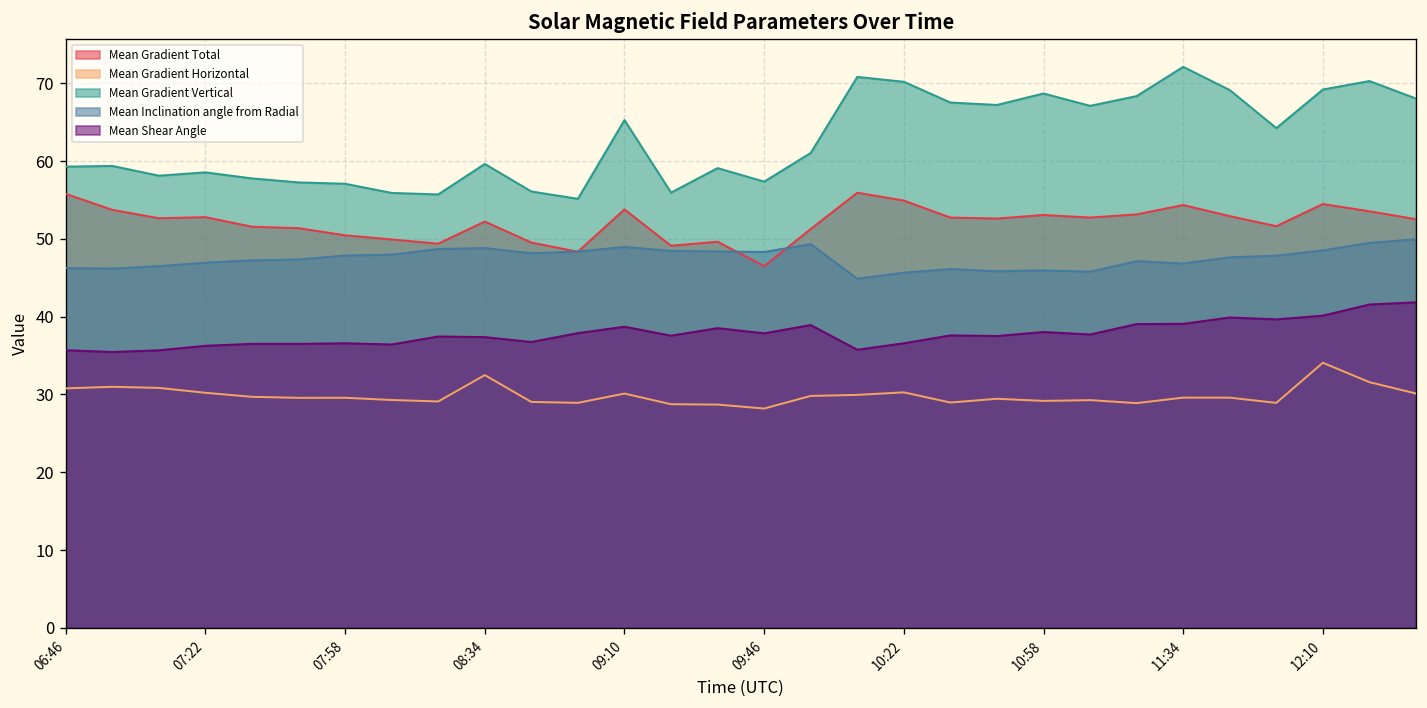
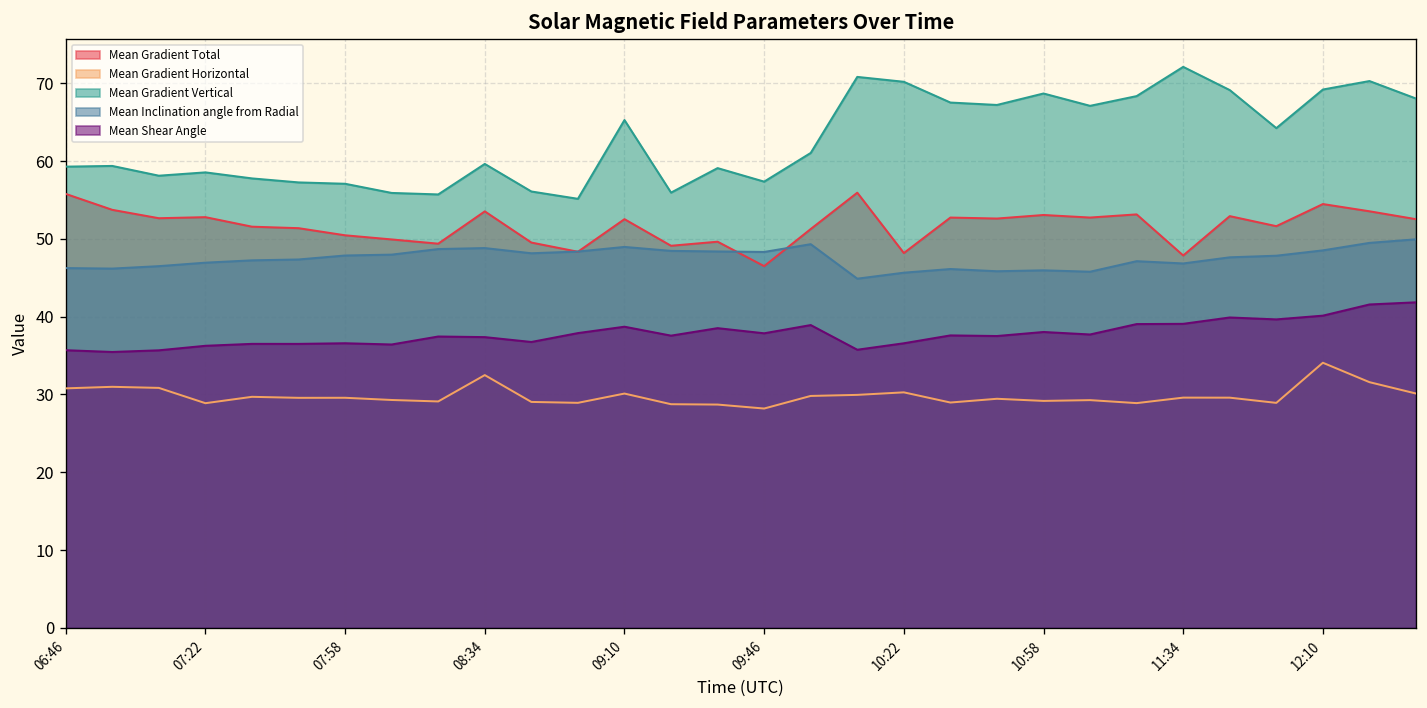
Mean Gradient Horizontal, 07:22: 30 -> 29
Mean Gradient Total, 08:34: 52 -> 54
Mean Gradient Total, 09:10: 54 -> 53
Mean Gradient Total, 10:22: 55 -> 48
Mean Gradient Total, 11:34: 54 -> 48
